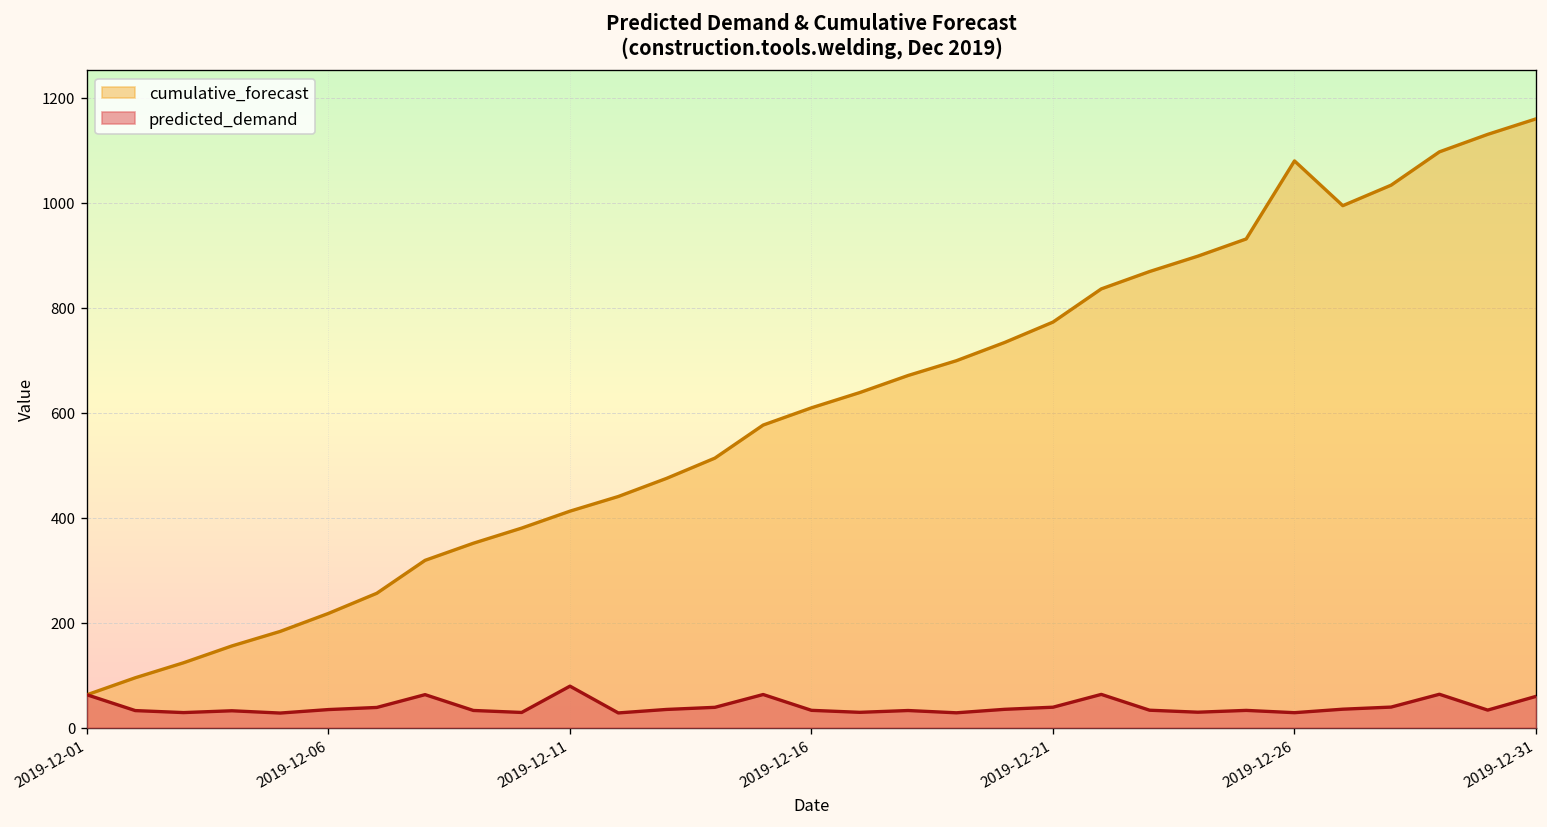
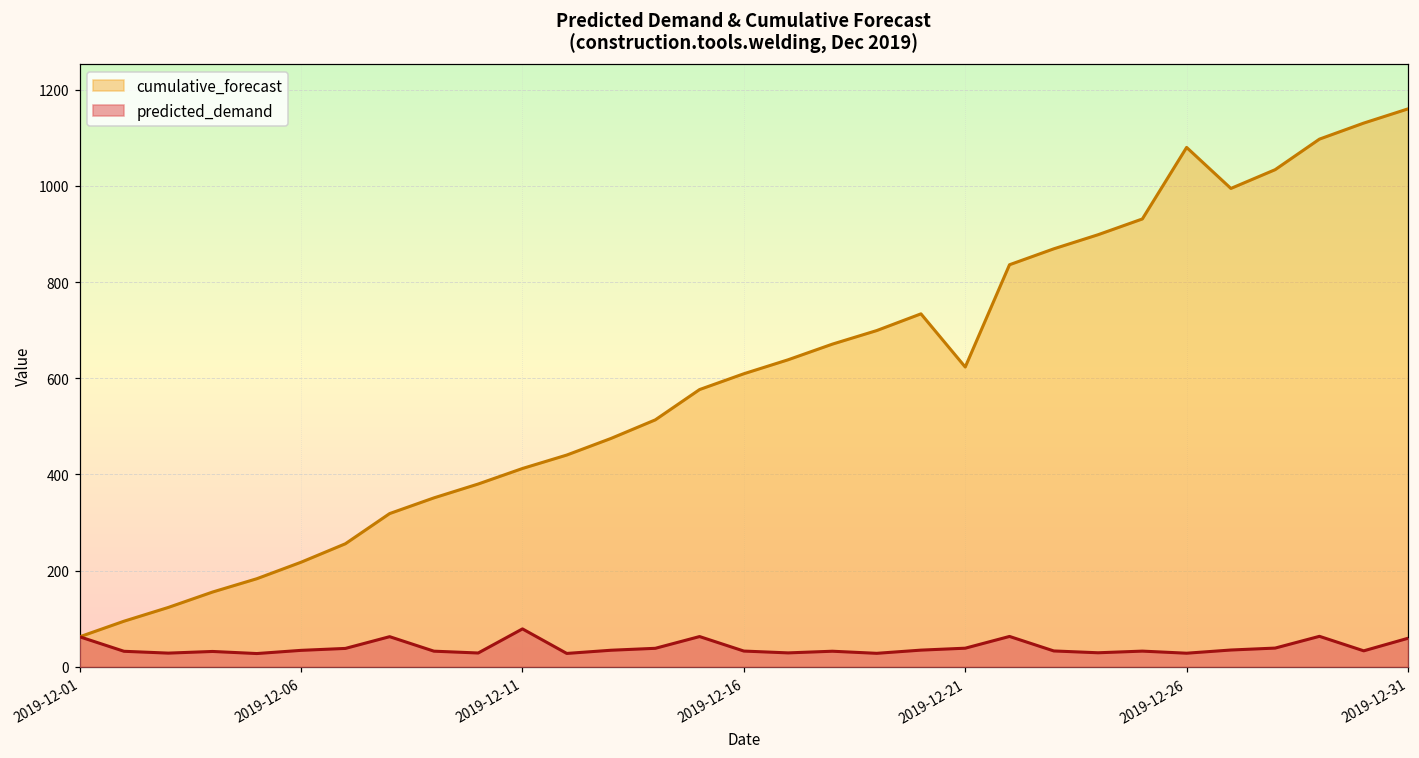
cumulative_forecast, 2019-12-21: 770 -> 620
